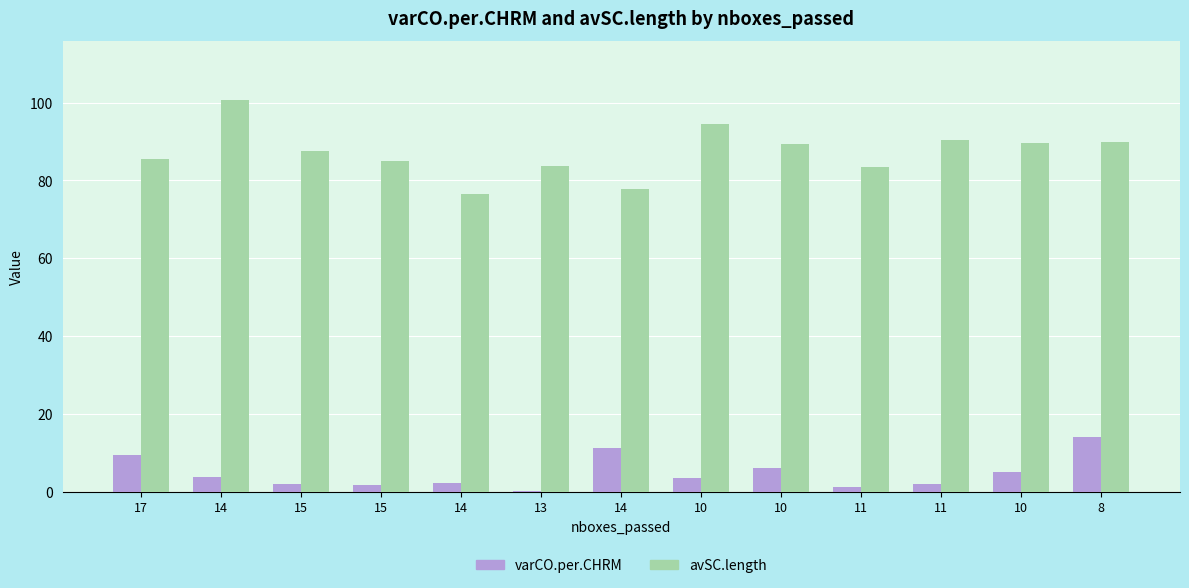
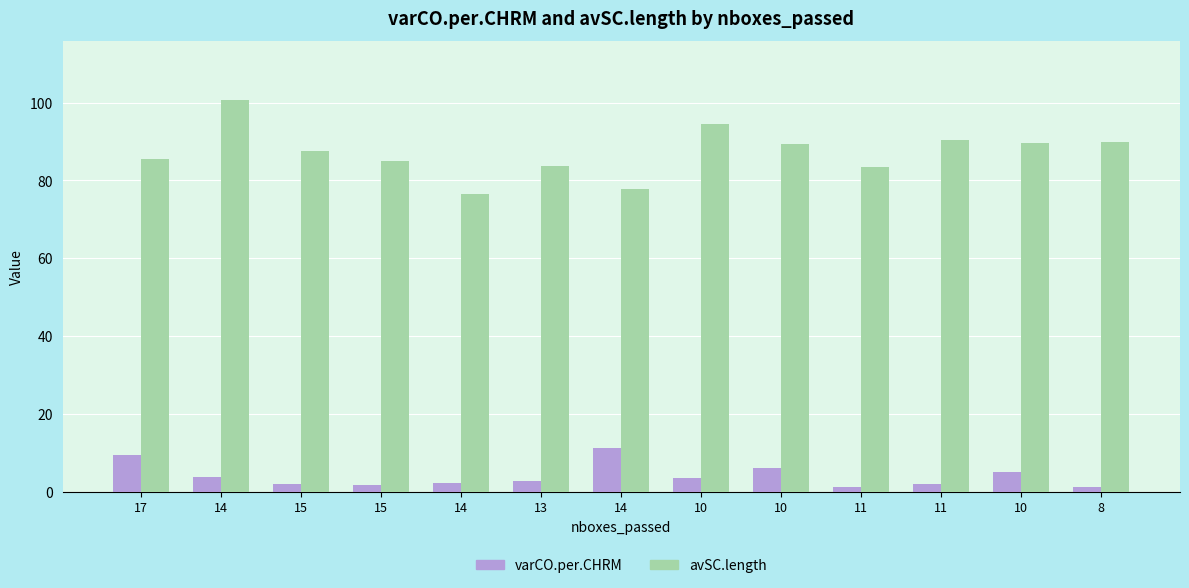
varCO.per.CHRM, 13: 0 -> 3
varCO.per.CHRM, 8: 14 -> 1
